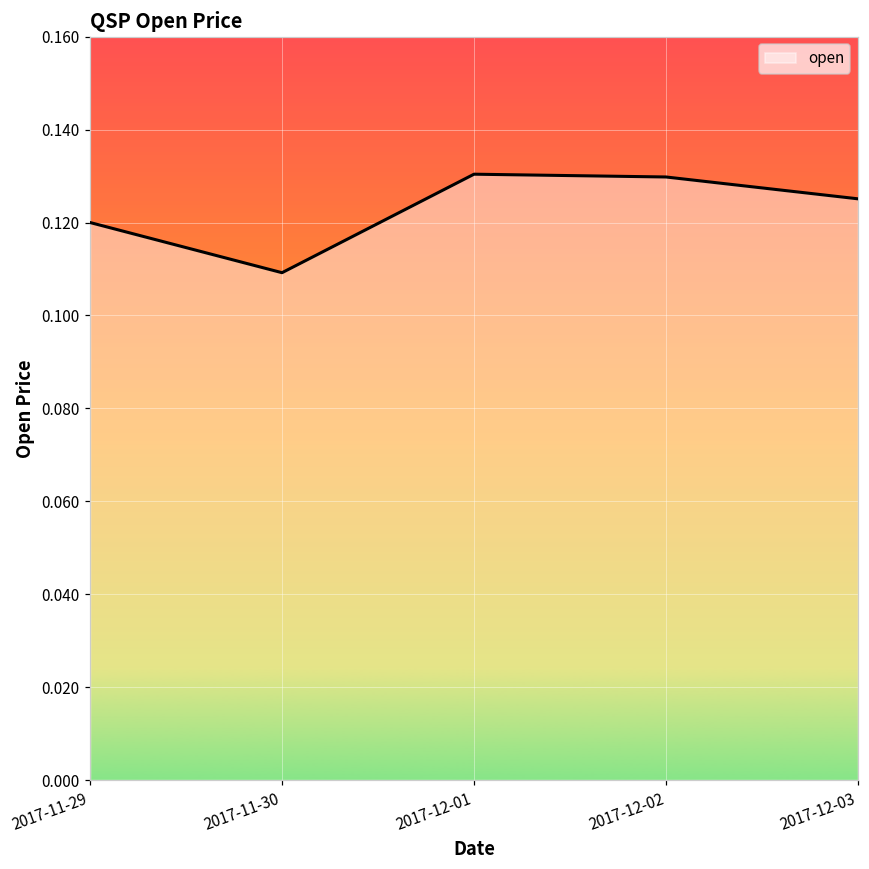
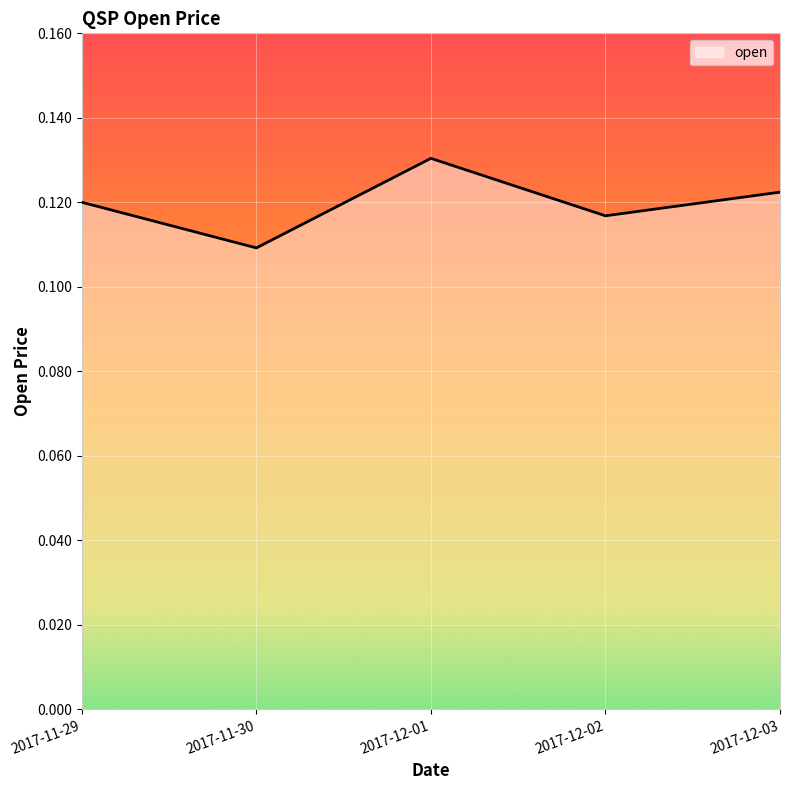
2017-12-02: 0.130 -> 0.117
2017-12-03: 0.125 -> 0.122
